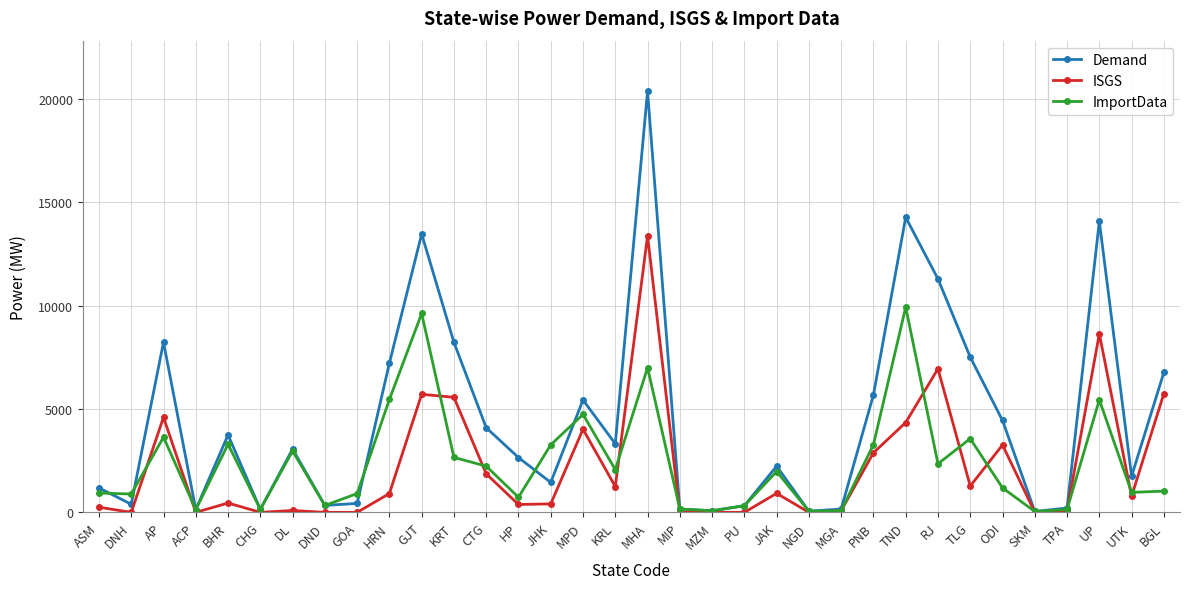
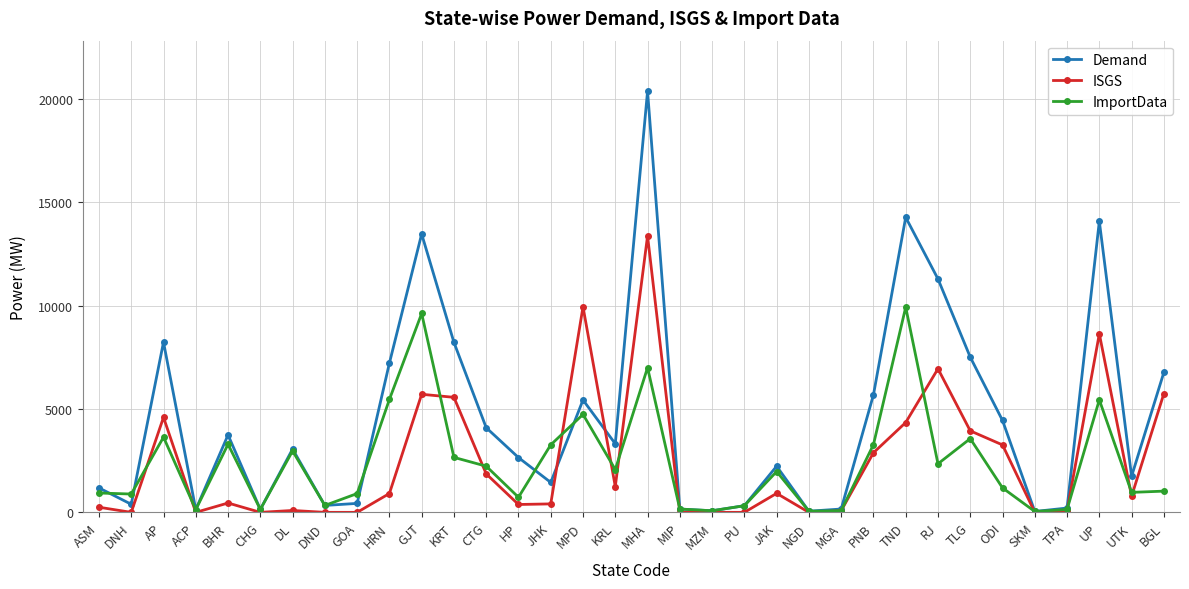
ISGS, MPD: 4000 -> 9900
ISGS, TLG: 1300 -> 3900
